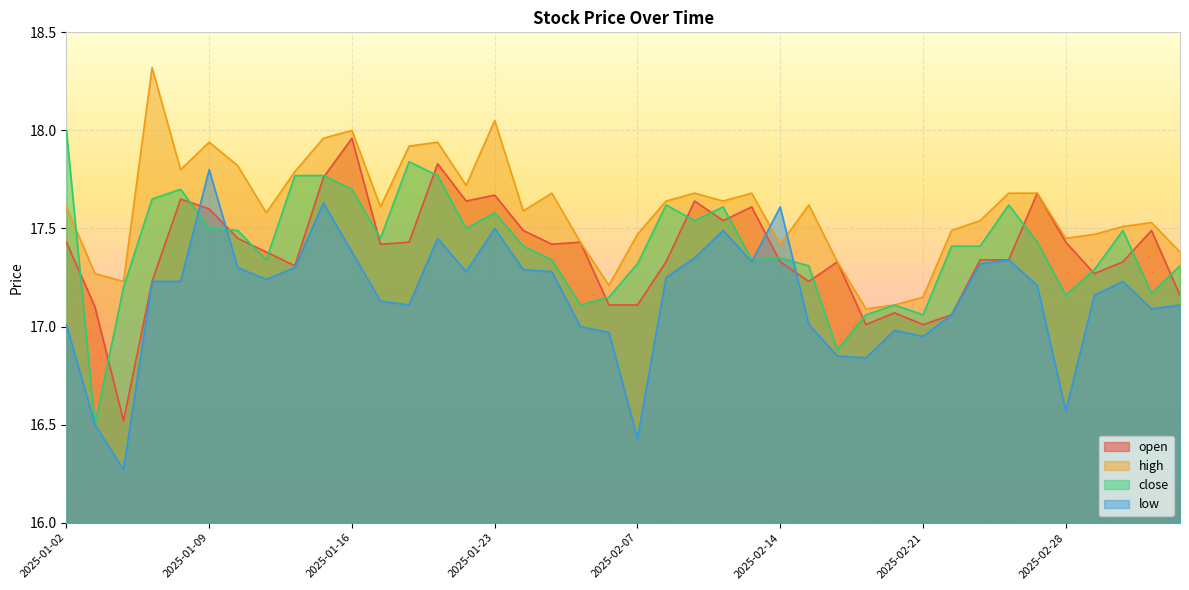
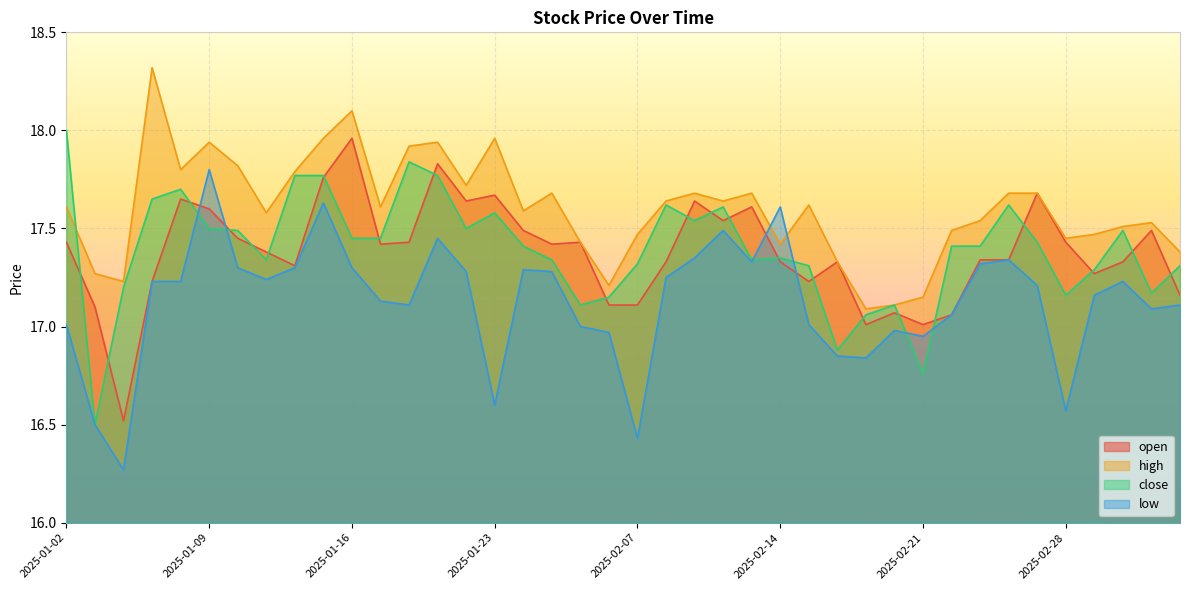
high, 2025-01-16: 18.0 -> 18.1
close, 2025-01-16: 17.70 -> 17.45
low, 2025-01-16: 17.38 -> 17.30
high, 2025-01-23: 18.05 -> 17.96
low, 2025-01-23: 17.5 -> 16.6
close, 2025-02-21: 17.06 -> 16.76
